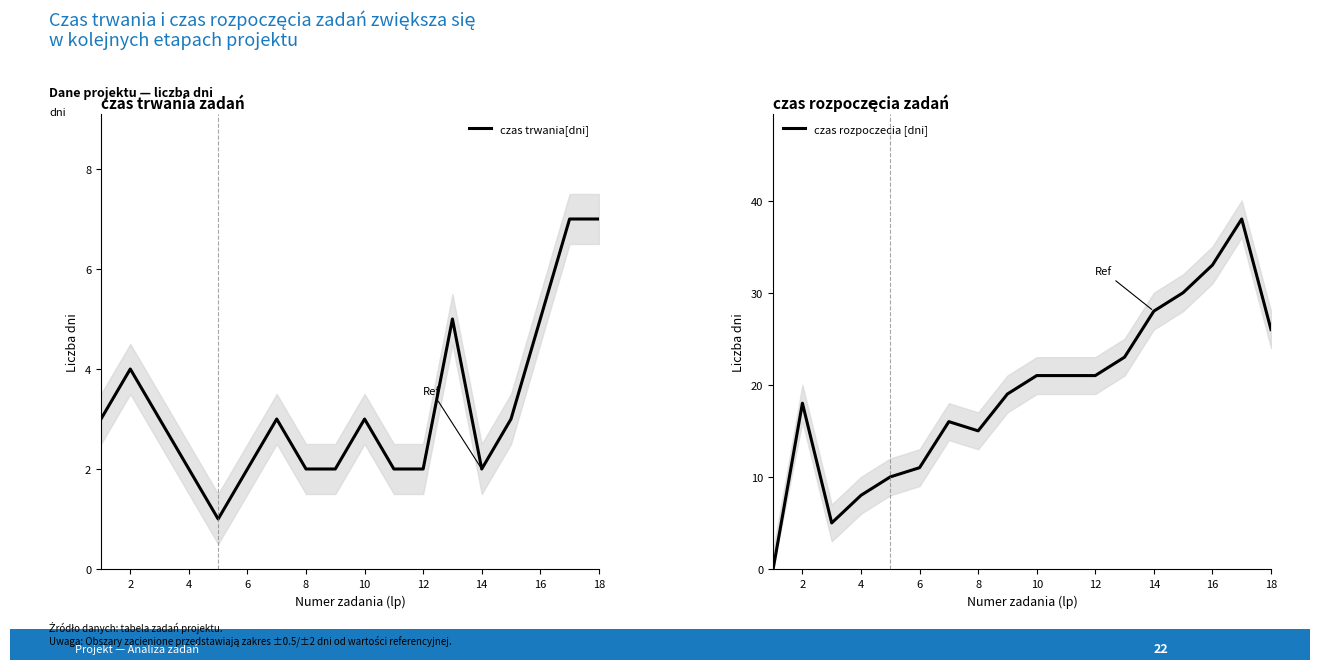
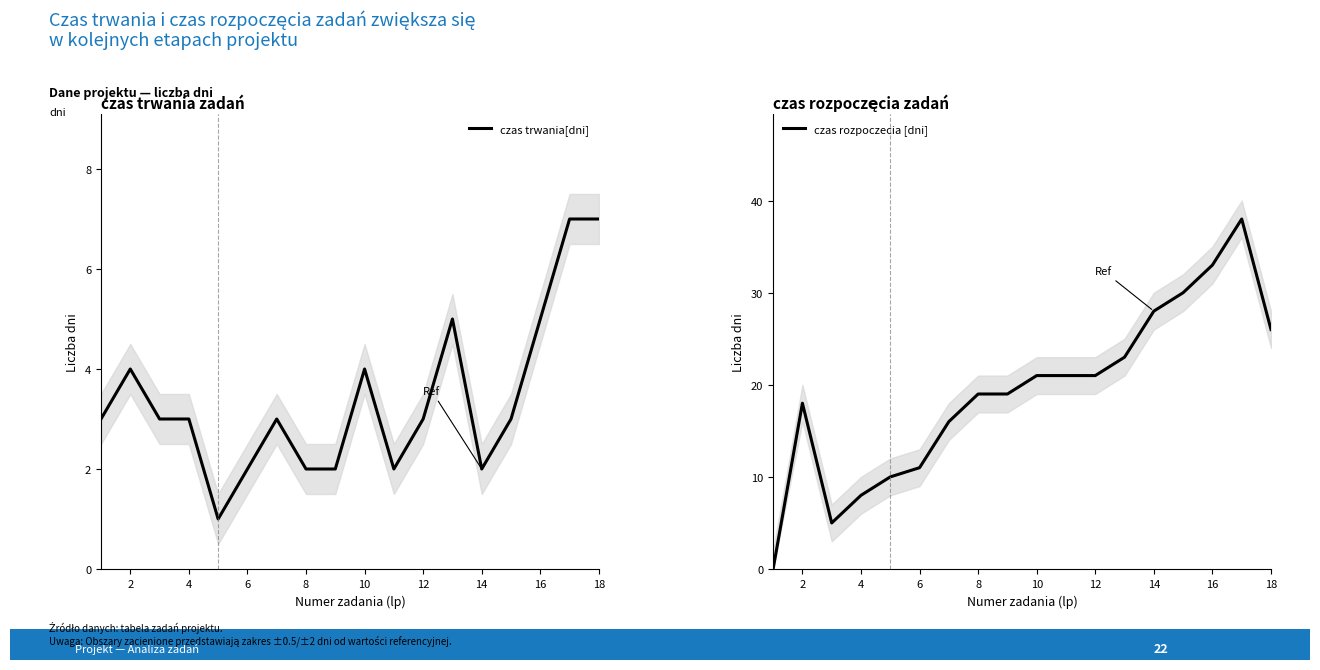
czas trwania zadań, czas trwania[dni], 4: 2 -> 3
czas trwania zadań, czas trwania[dni], 10: 3 -> 4
czas trwania zadań, czas trwania[dni], 12: 2 -> 3
czas rozpoczęcia zadań, czas rozpoczecia [dni], 8: 15 -> 19
